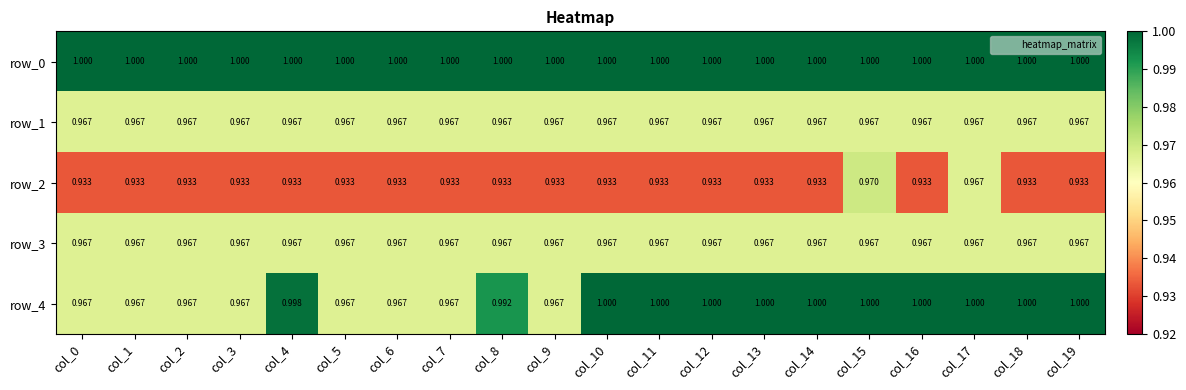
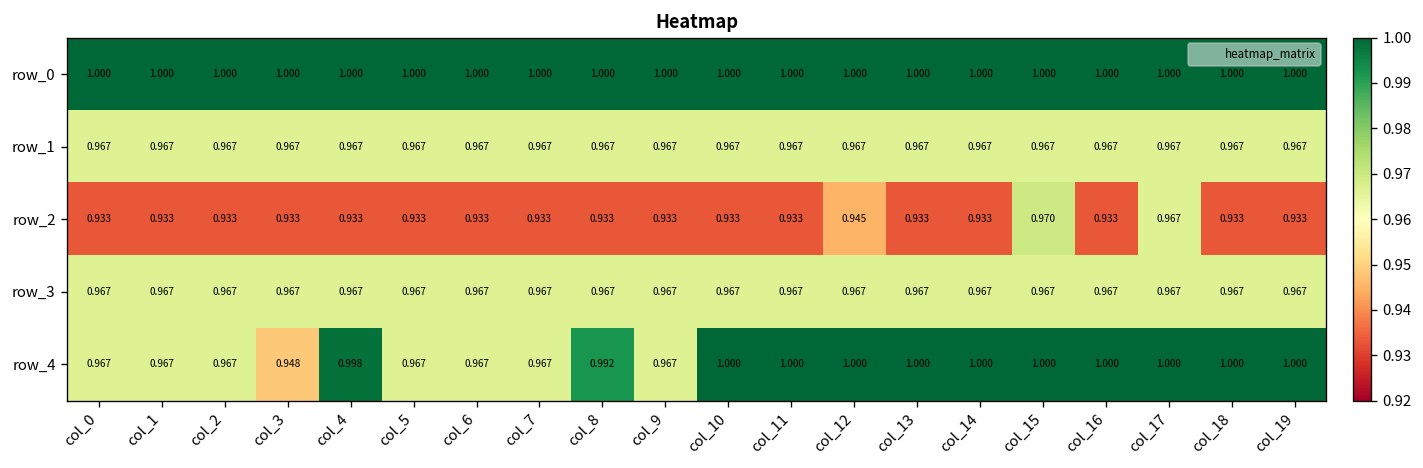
row_2, col_12: 0.933 -> 0.945
row_4, col_3: 0.967 -> 0.948
